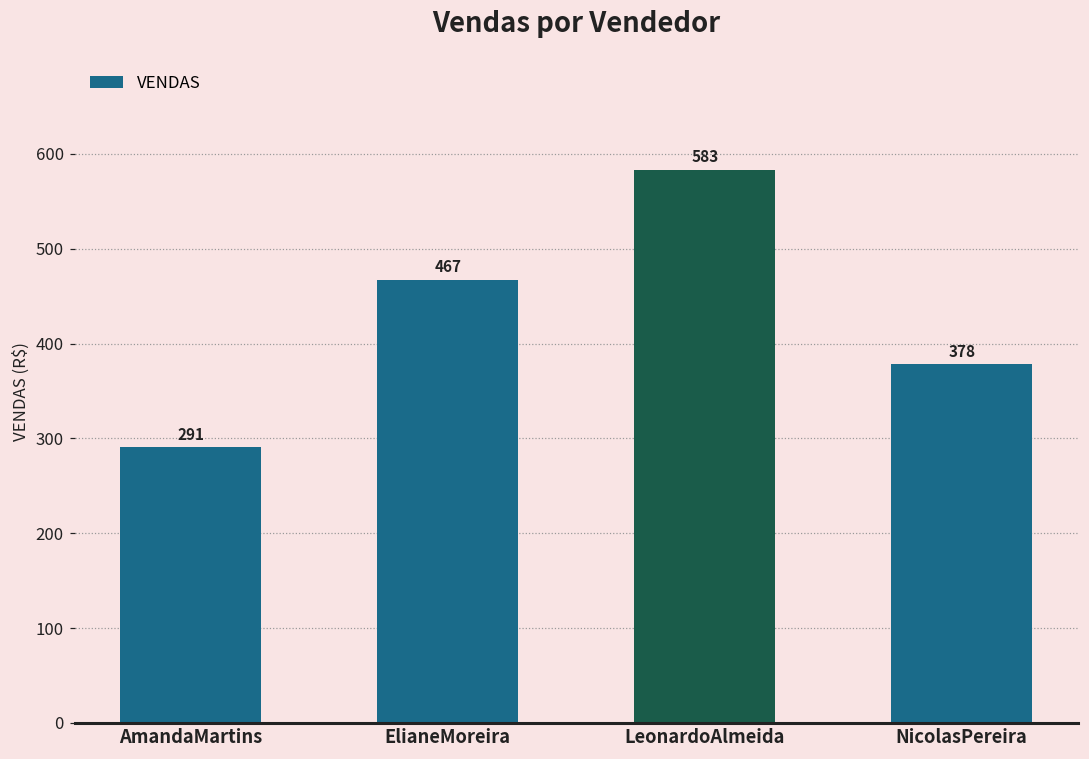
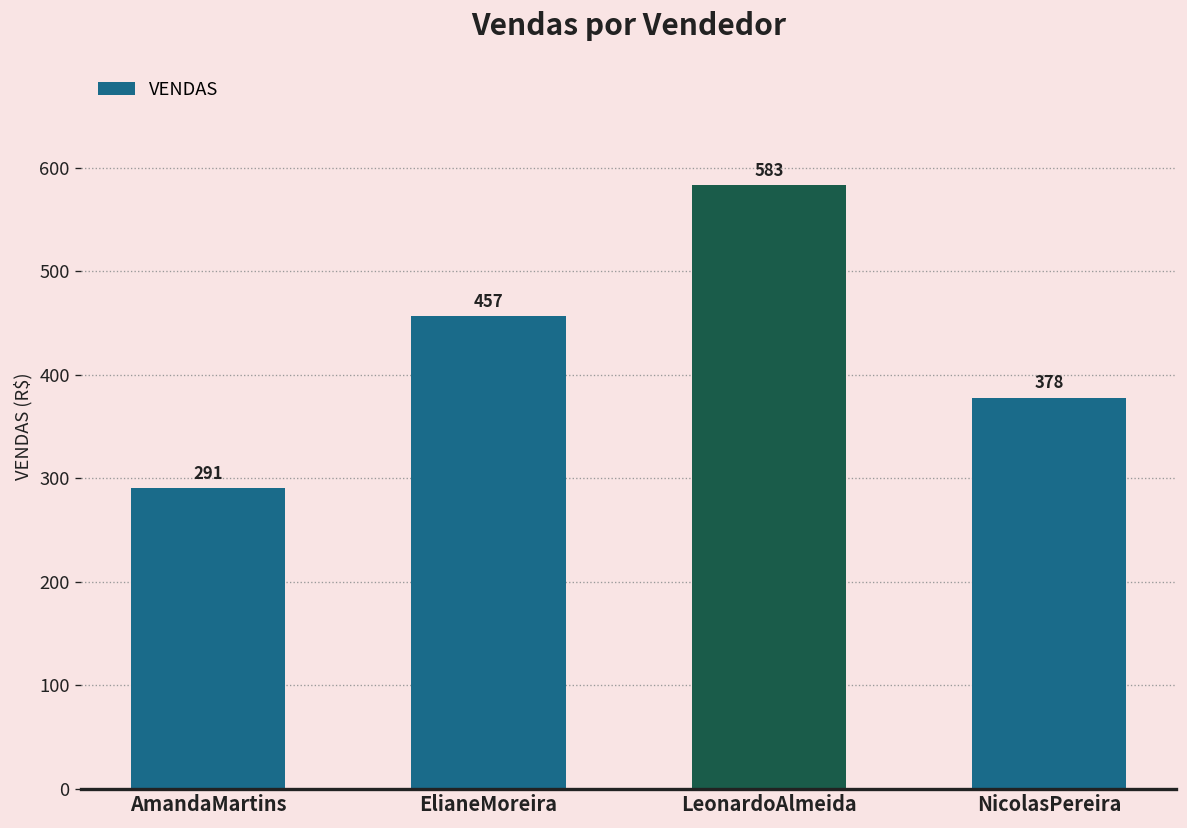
ElianeMoreira: 467 -> 457
